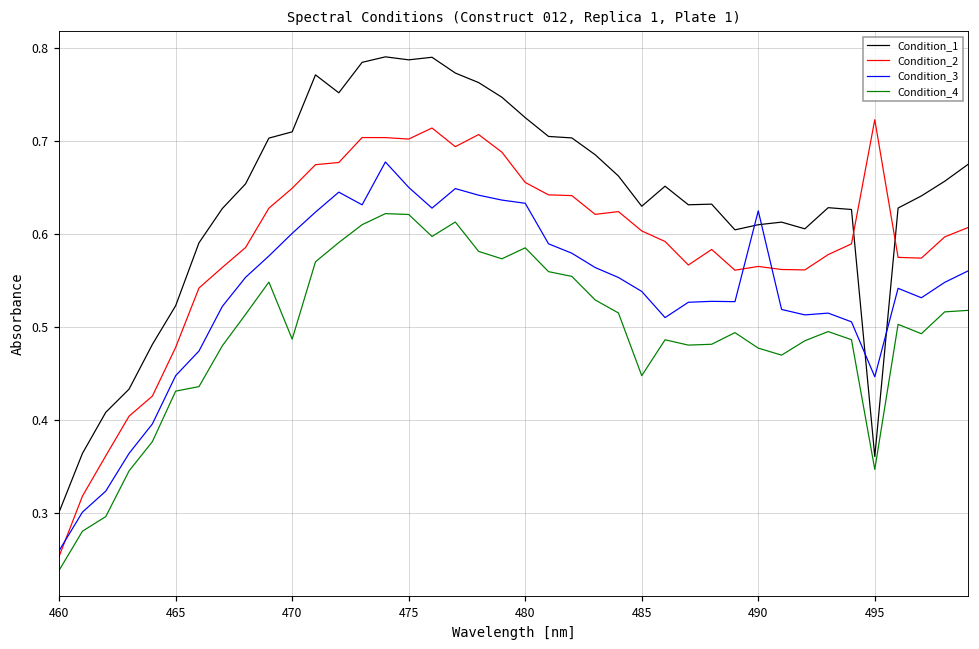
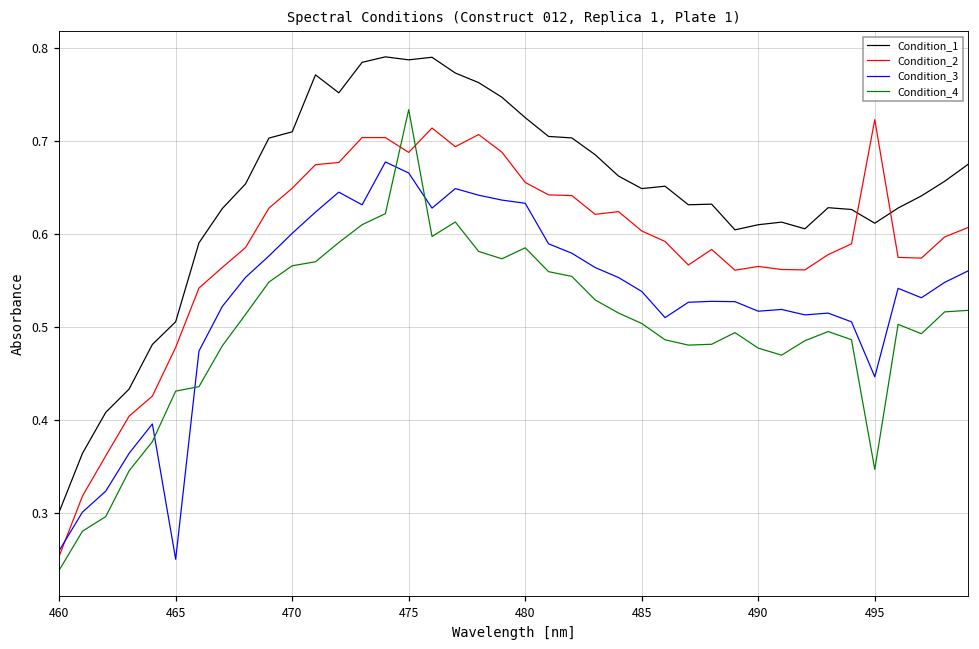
Condition_1, 465: 0.52 -> 0.51
Condition_3, 465: 0.45 -> 0.25
Condition_4, 470: 0.49 -> 0.57
Condition_2, 475: 0.70 -> 0.69
Condition_3, 475: 0.65 -> 0.67
Condition_4, 475: 0.62 -> 0.73
Condition_1, 485: 0.63 -> 0.65
Condition_4, 485: 0.45 -> 0.50
Condition_3, 490: 0.63 -> 0.52
Condition_1, 495: 0.36 -> 0.61
